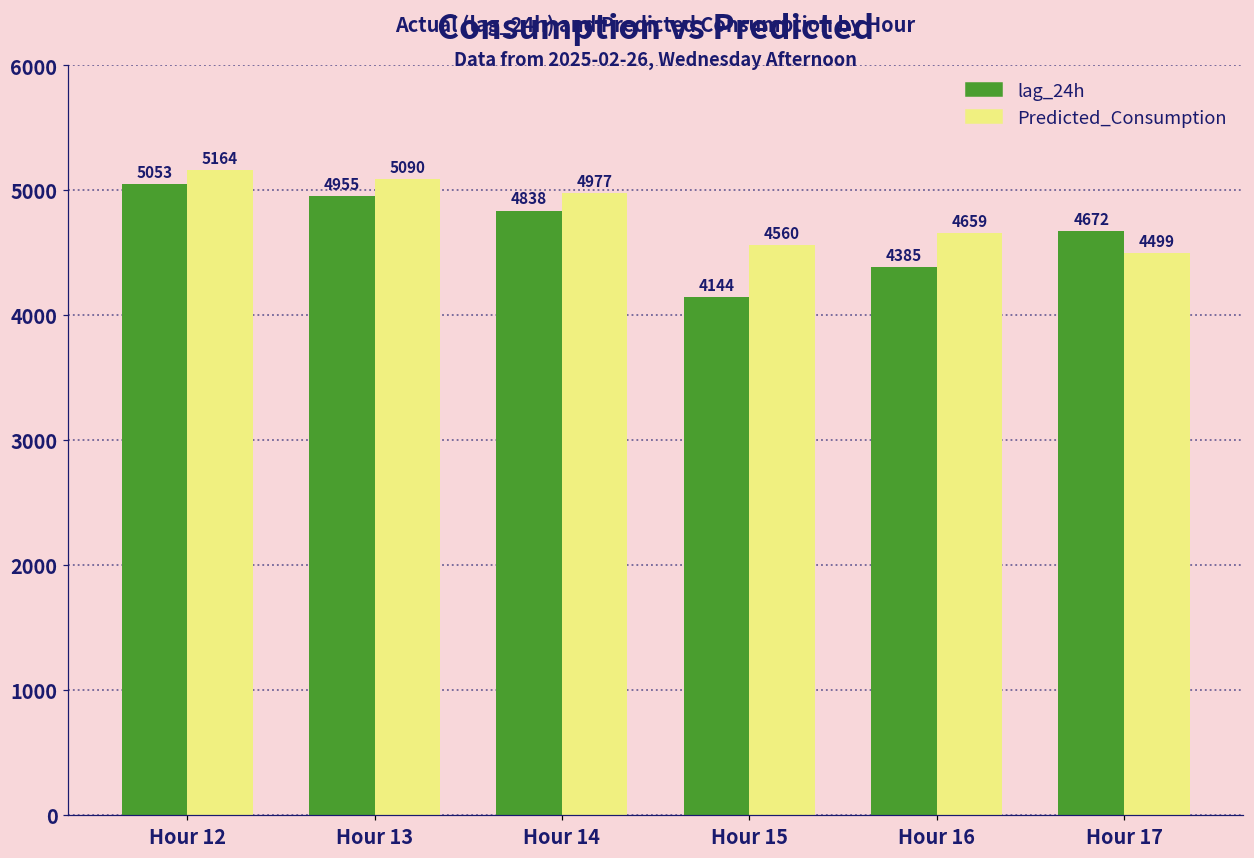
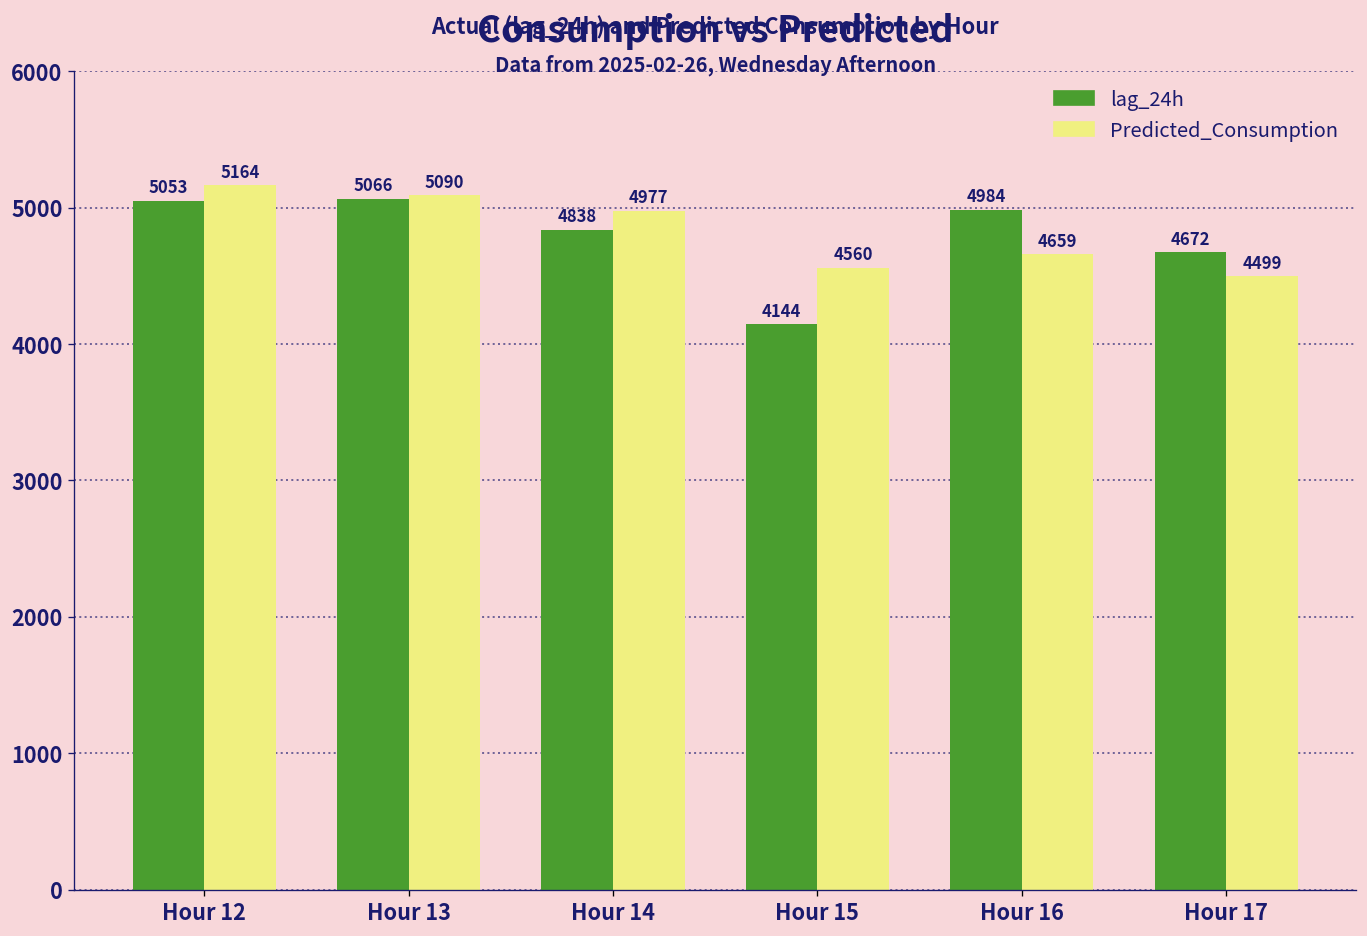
lag_24h, Hour 13: 4955 -> 5066
lag_24h, Hour 16: 4385 -> 4984
